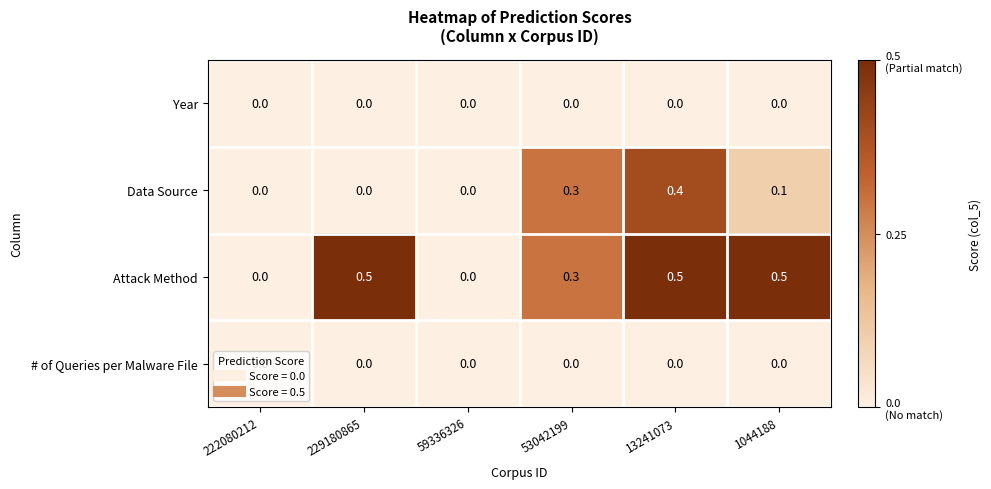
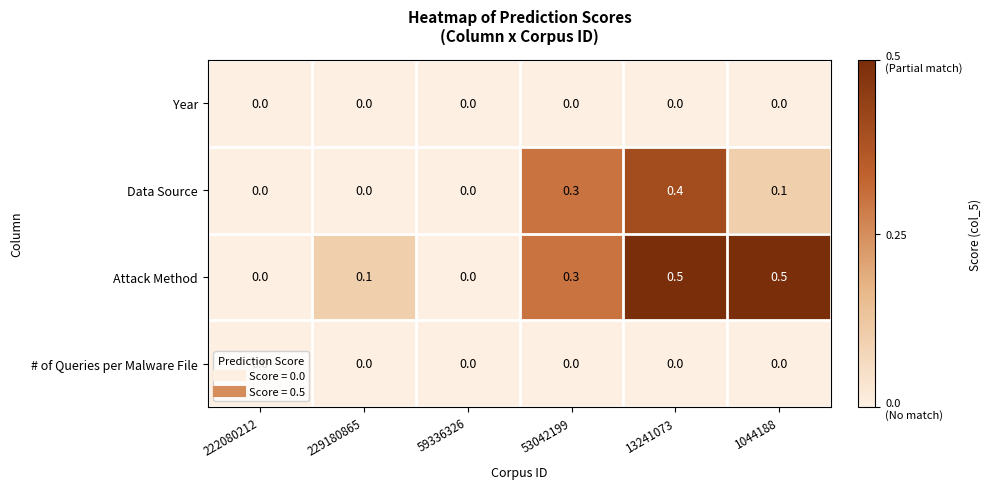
Attack Method, 229180865: 0.5 -> 0.1
